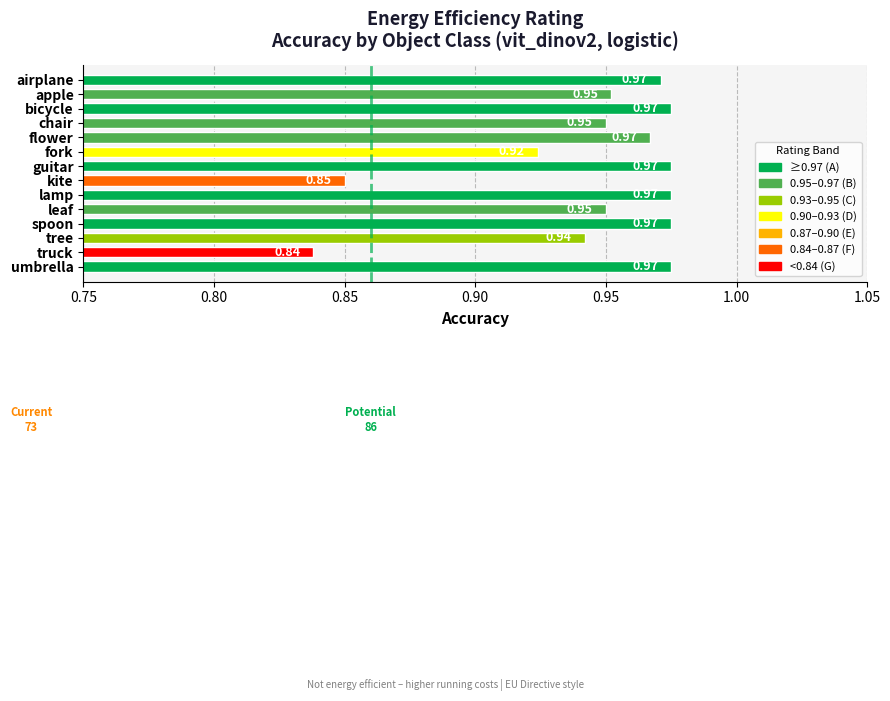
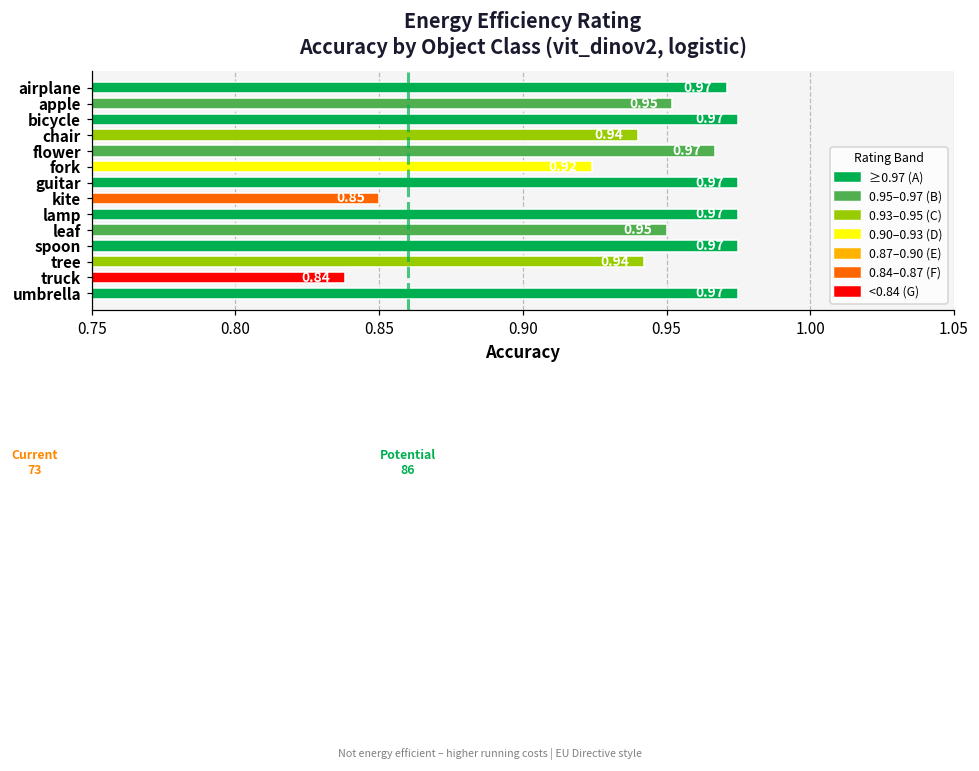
chair: 0.95 -> 0.94
